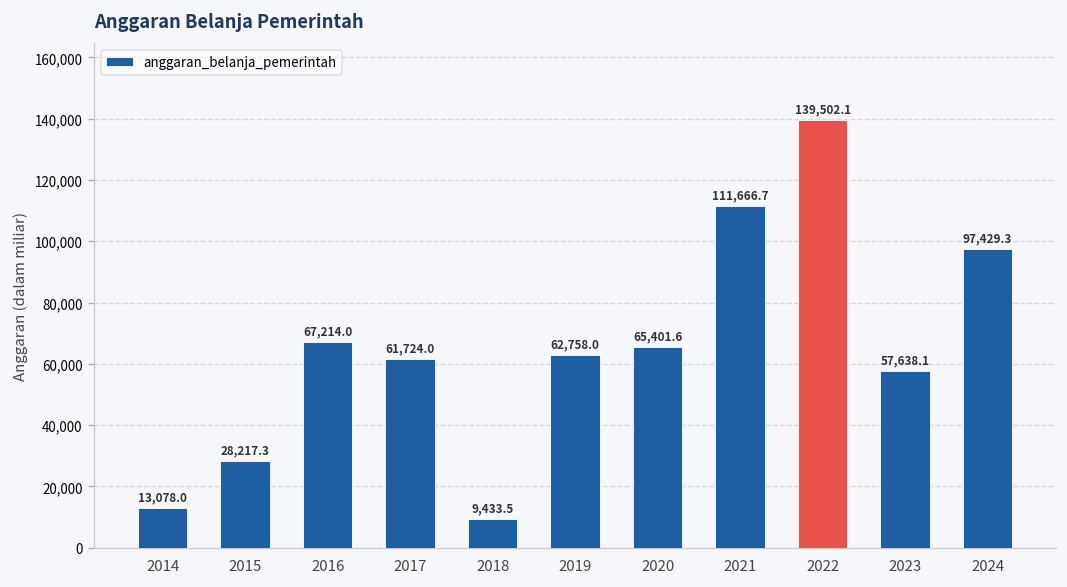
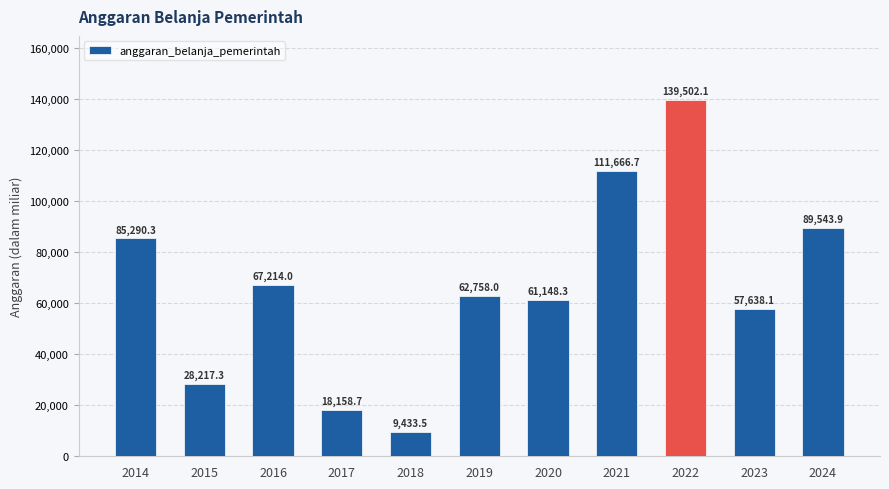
2014: 13,078.0 -> 85,290.3
2017: 61,724.0 -> 18,158.7
2020: 65,401.6 -> 61,148.3
2024: 97,429.3 -> 89,543.9
